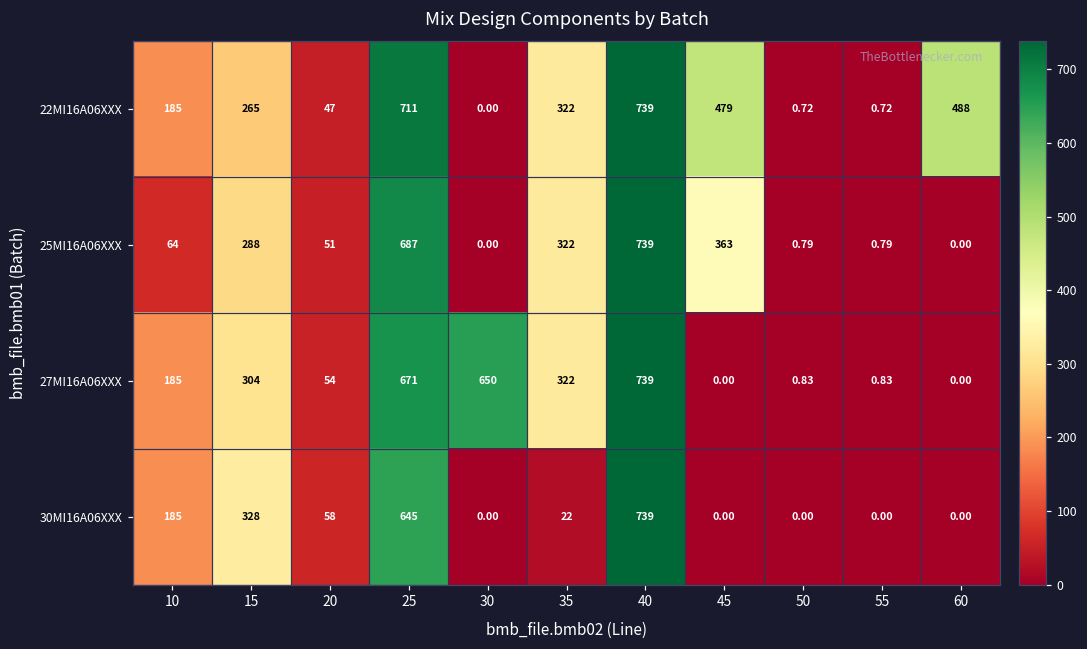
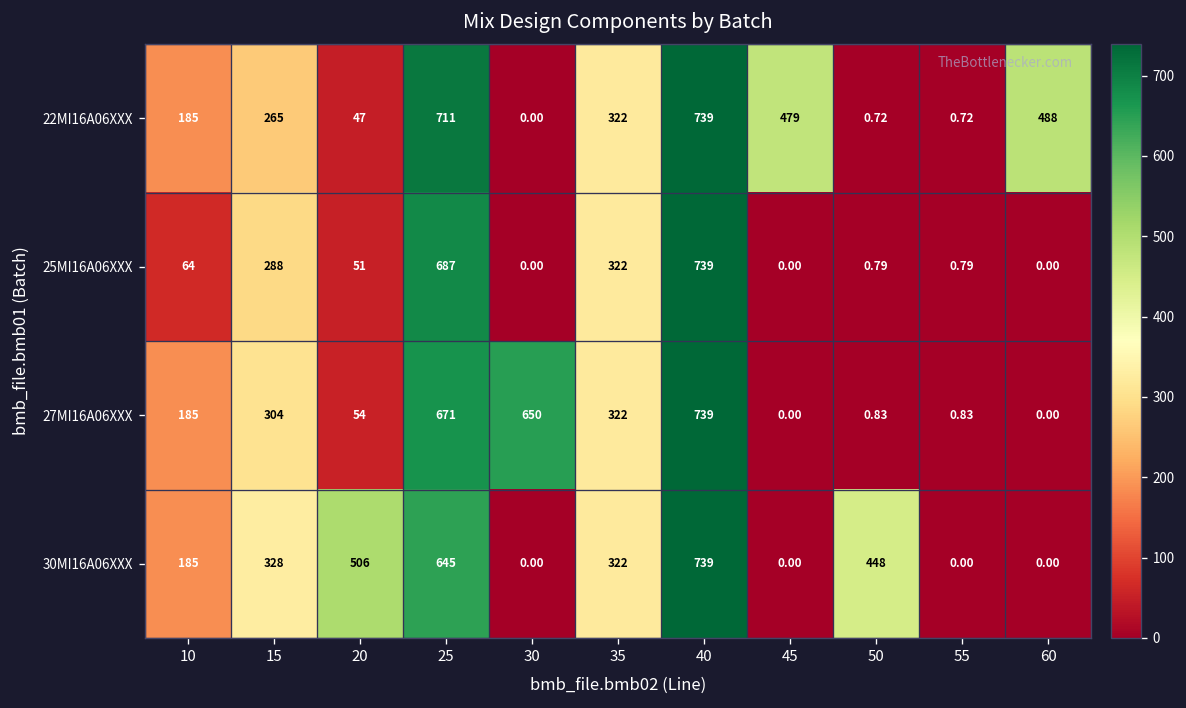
25MI16A06XXX, 45: 363 -> 0.00
30MI16A06XXX, 20: 58 -> 506
30MI16A06XXX, 35: 22 -> 322
30MI16A06XXX, 50: 0.00 -> 448
